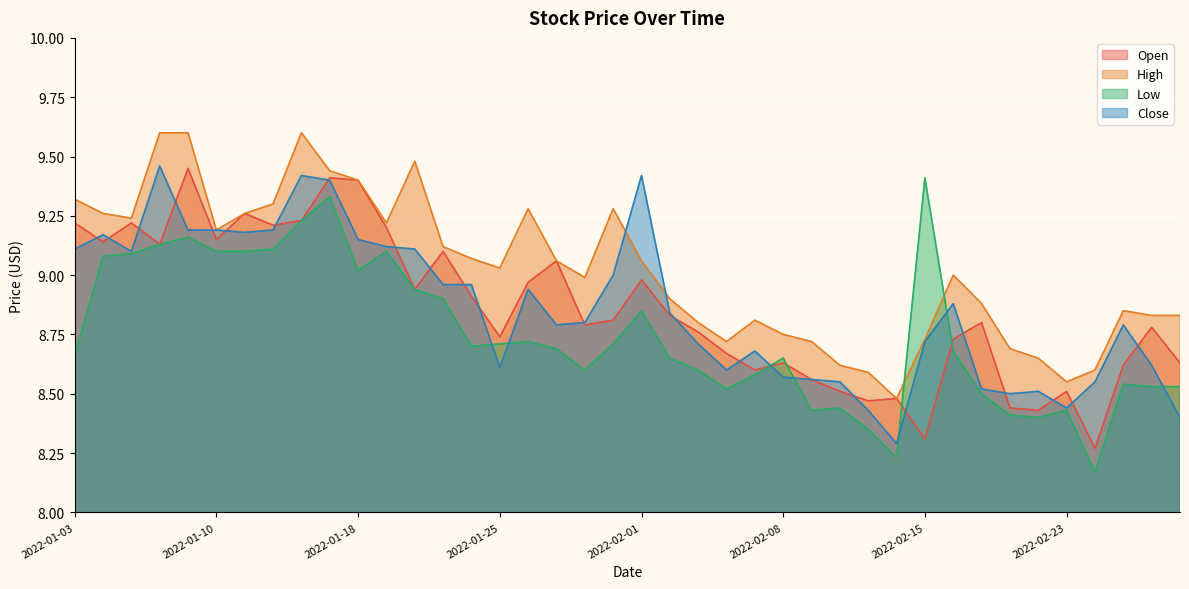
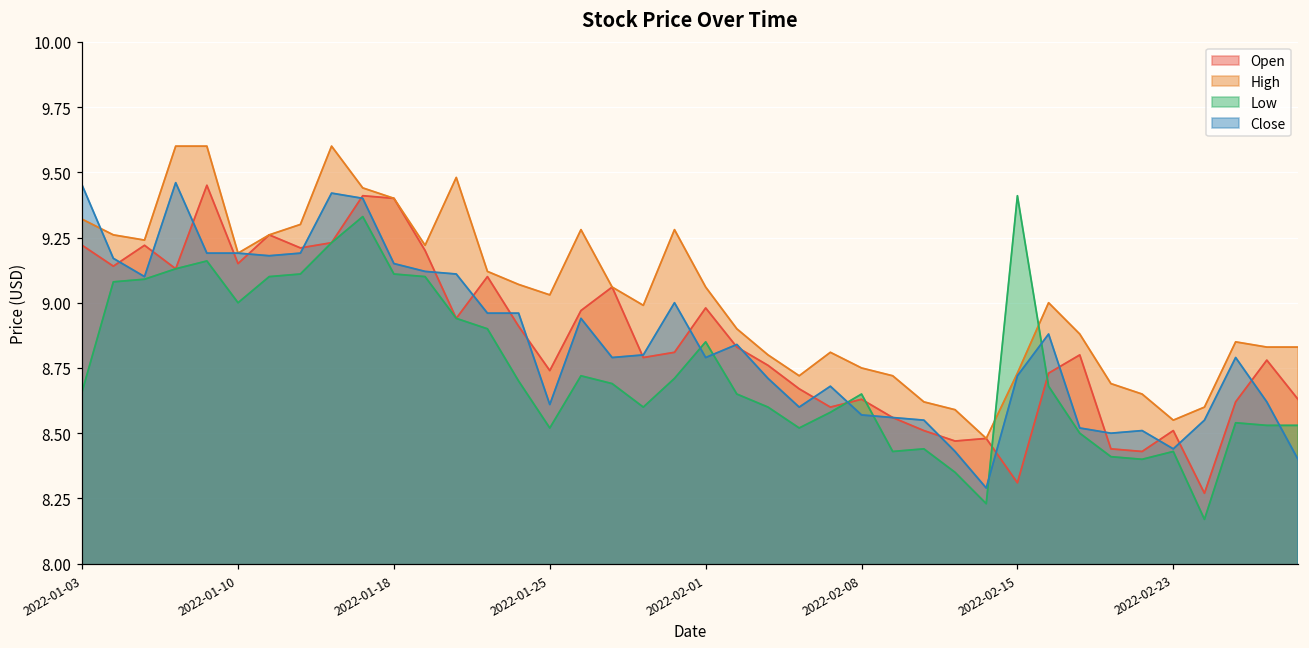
Close, 2022-01-03: 9.11 -> 9.45
Low, 2022-01-10: 9.1 -> 9.0
Low, 2022-01-18: 9.02 -> 9.11
Low, 2022-01-25: 8.71 -> 8.52
Close, 2022-02-01: 9.42 -> 8.79
